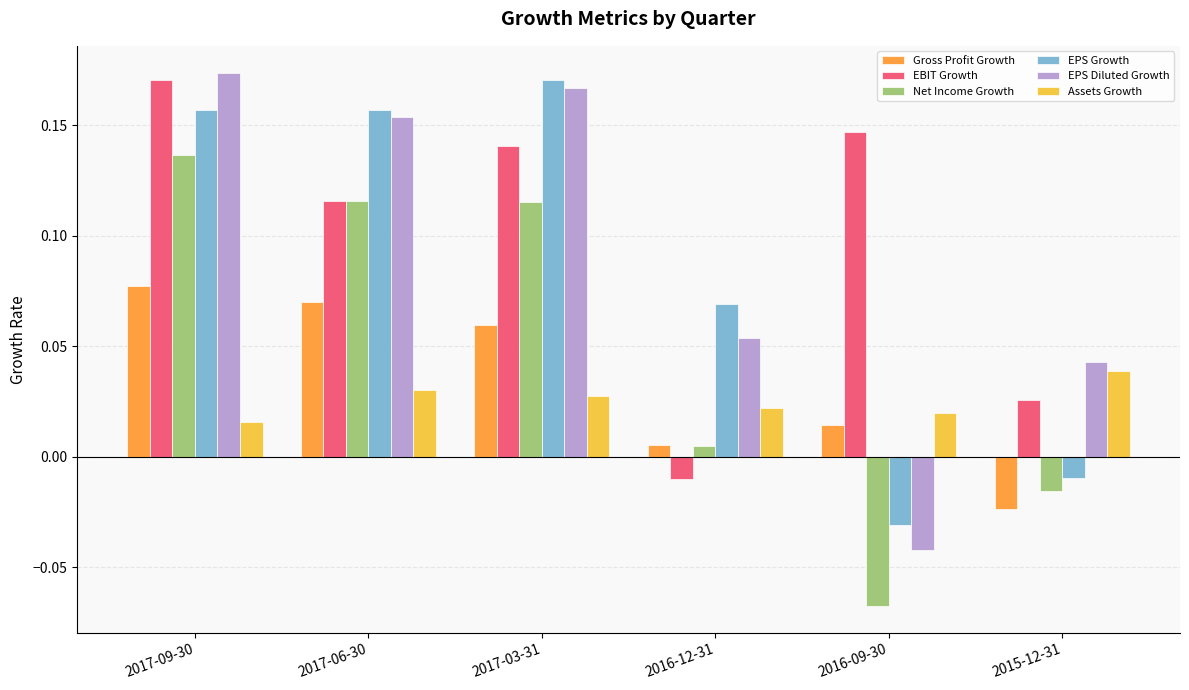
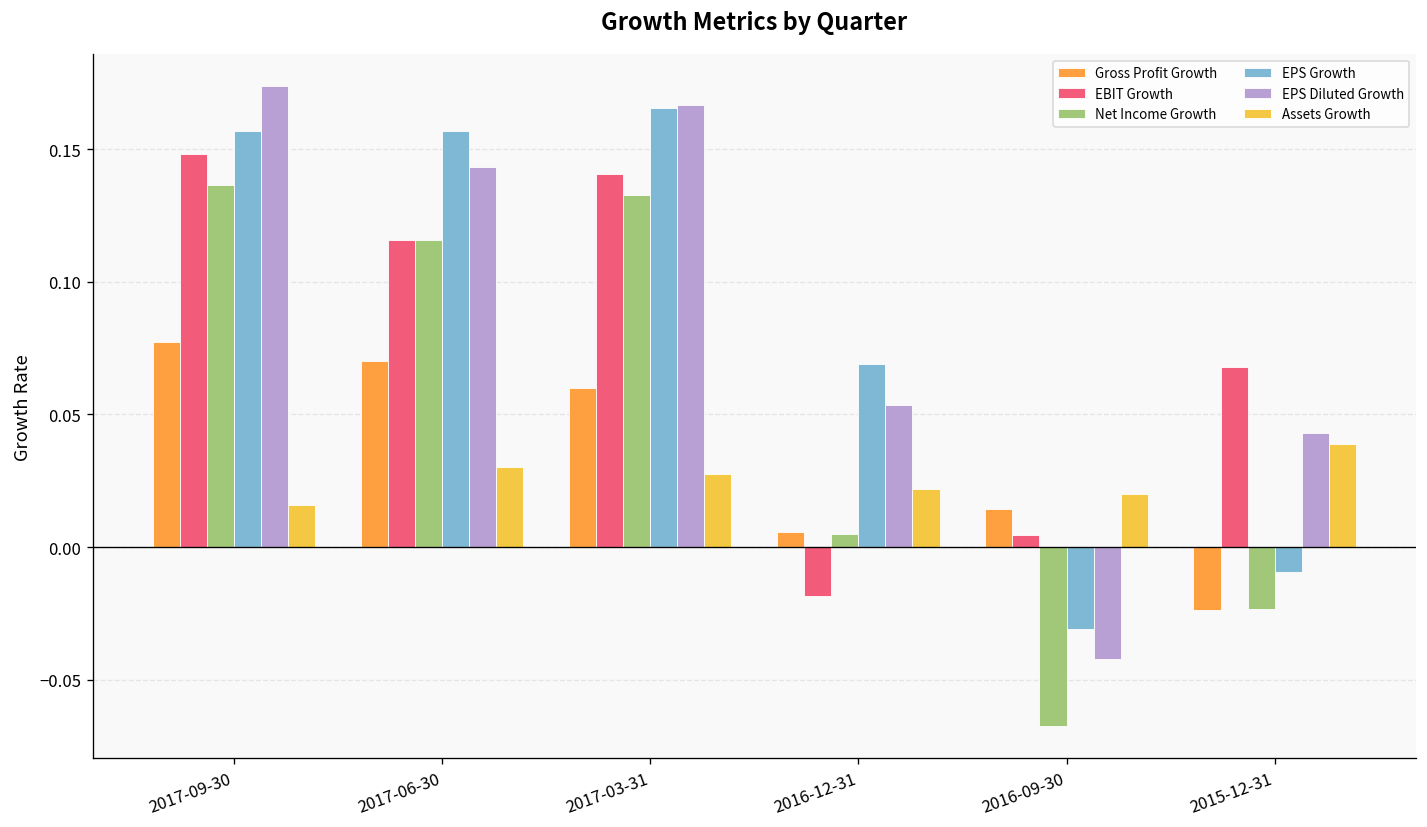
EBIT Growth, 2017-09-30: 0.170 -> 0.148
EPS Diluted Growth, 2017-06-30: 0.154 -> 0.143
Net Income Growth, 2017-03-31: 0.115 -> 0.133
EPS Growth, 2017-03-31: 0.171 -> 0.166
EBIT Growth, 2016-12-31: -0.010 -> -0.018
EBIT Growth, 2016-09-30: 0.147 -> 0.005
EBIT Growth, 2015-12-31: 0.026 -> 0.068
Net Income Growth, 2015-12-31: -0.015 -> -0.023
